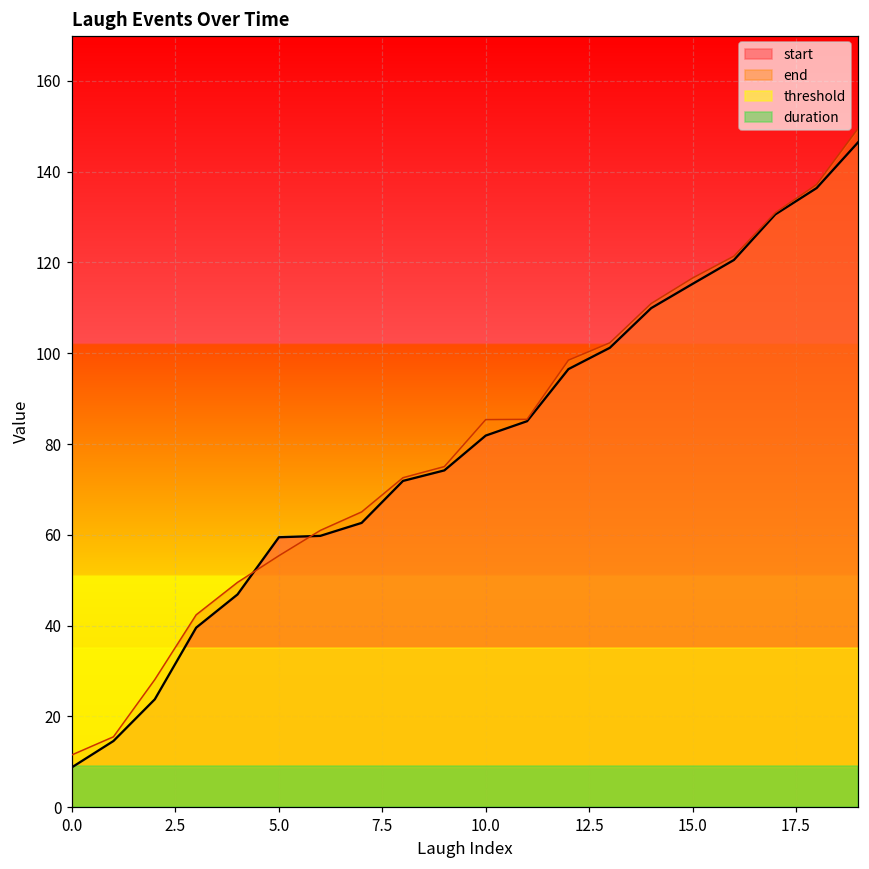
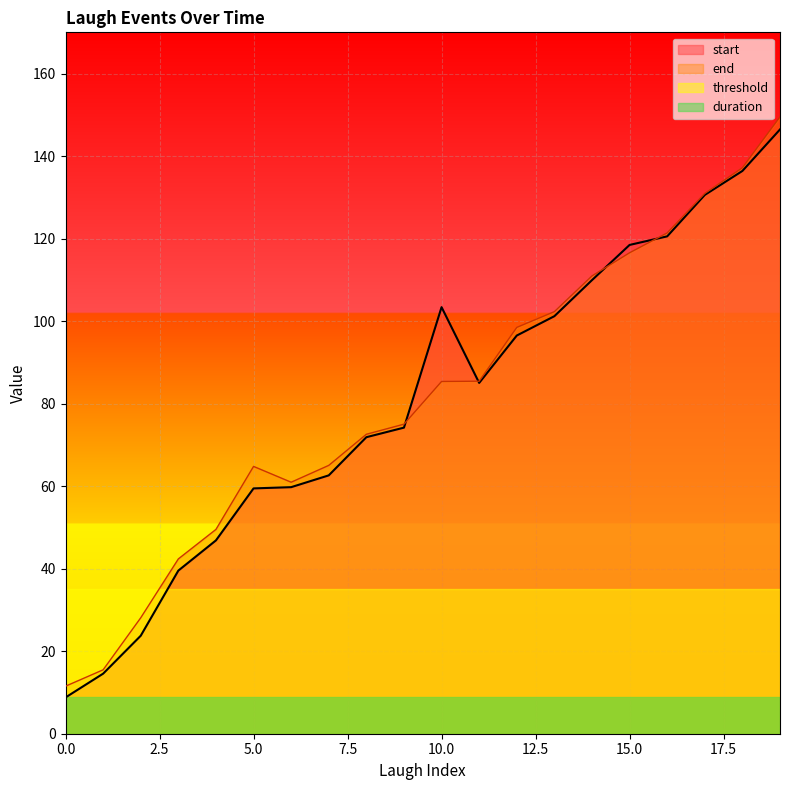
end, 5.0: 55 -> 65
start, 10.0: 82 -> 103
start, 15.0: 115 -> 118
